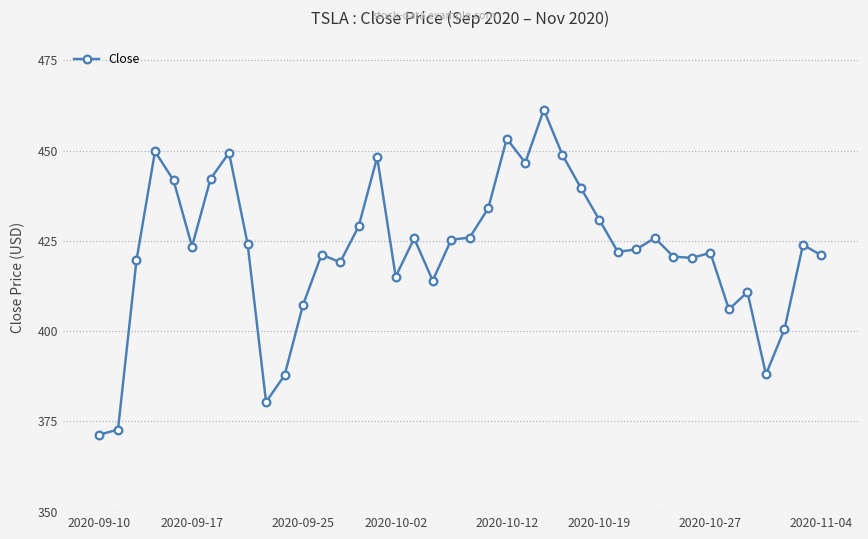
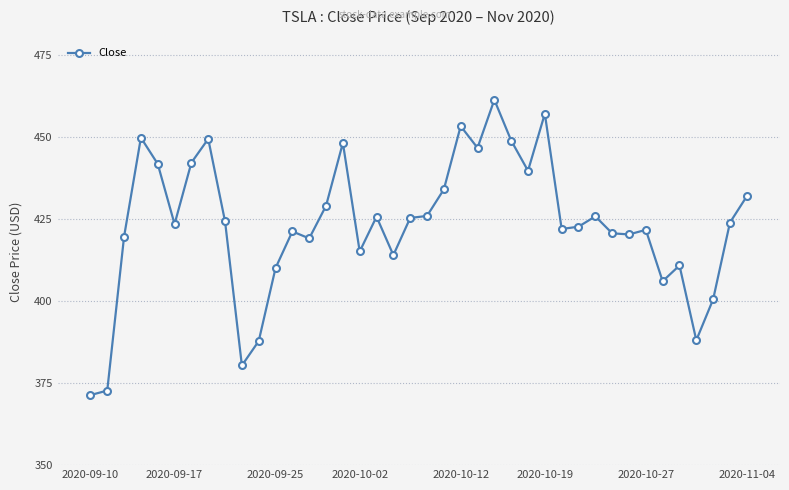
2020-09-25: 407 -> 410
2020-10-19: 431 -> 457
2020-11-04: 421 -> 432
